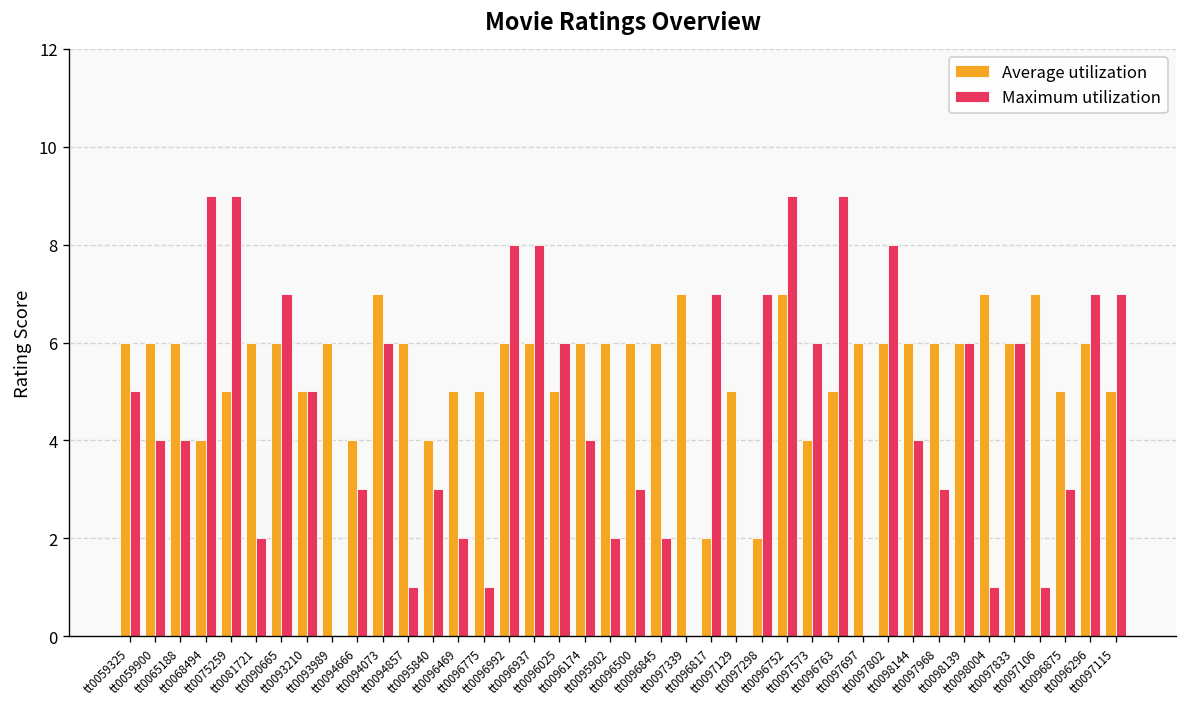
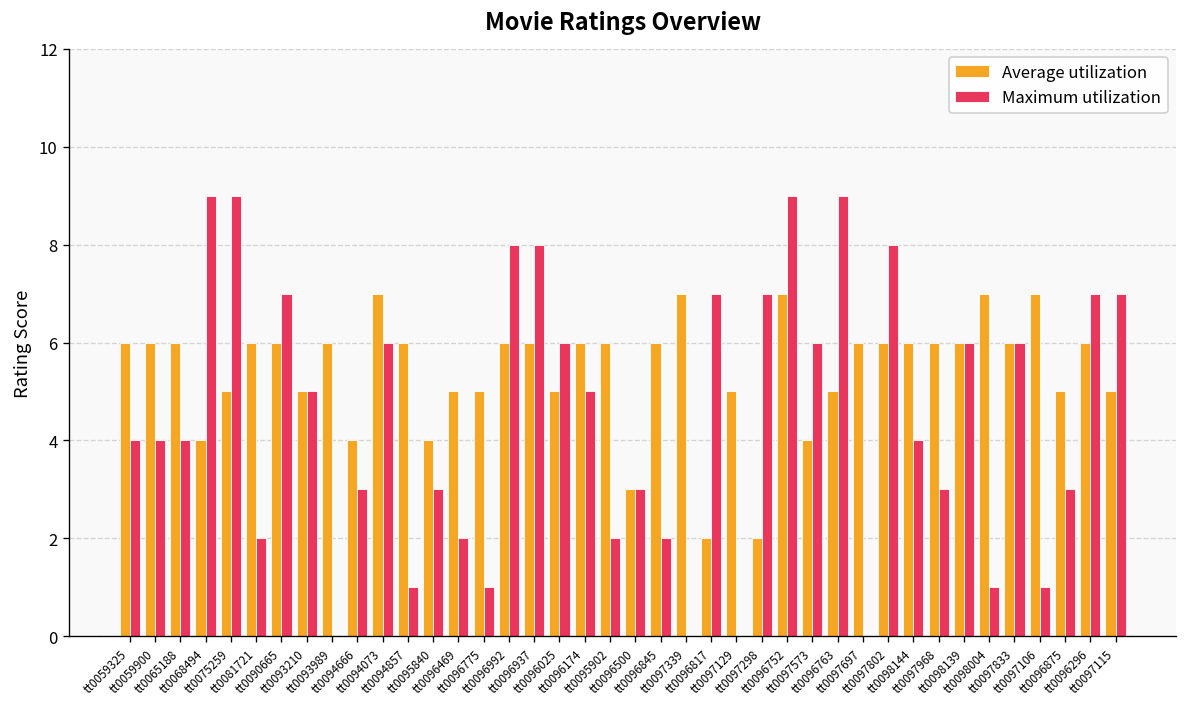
Maximum utilization, tt0059325: 5 -> 4
Maximum utilization, tt0096174: 4 -> 5
Average utilization, tt0096500: 6 -> 3
